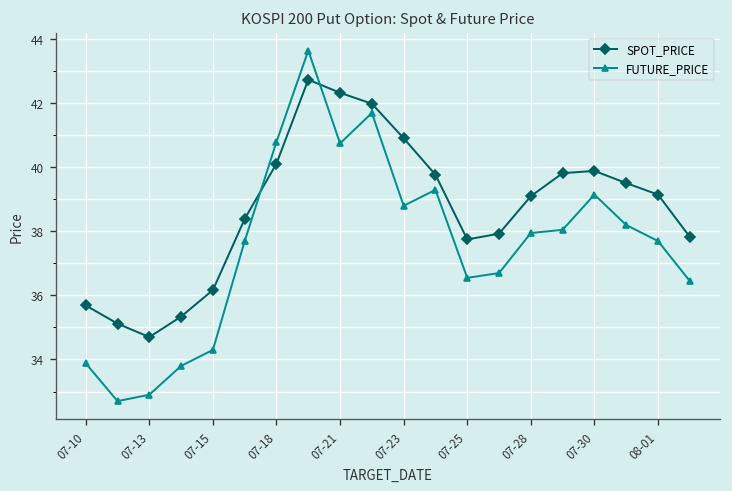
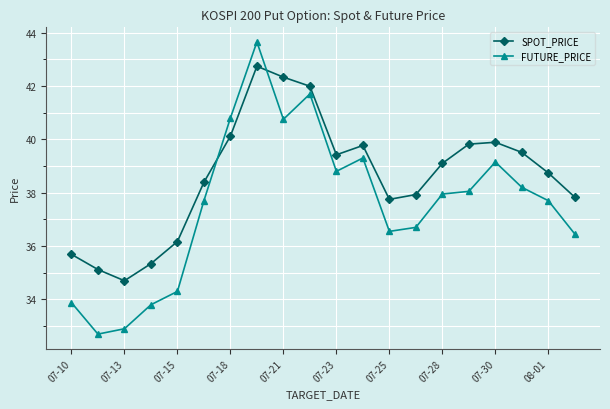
SPOT_PRICE, 07-23: 40.9 -> 39.4
SPOT_PRICE, 08-01: 39.2 -> 38.7
